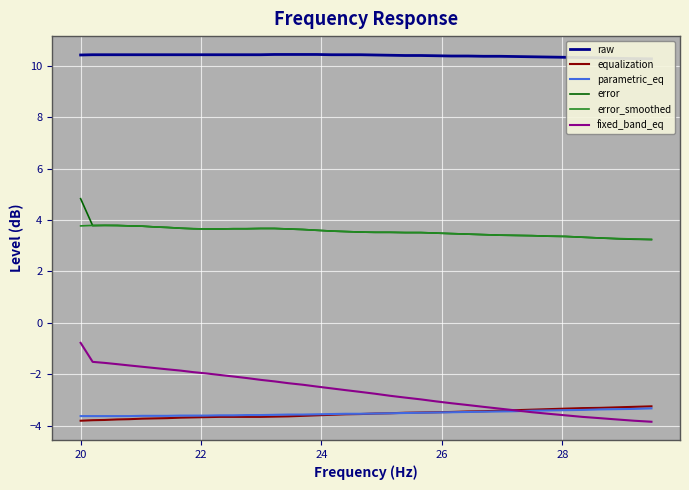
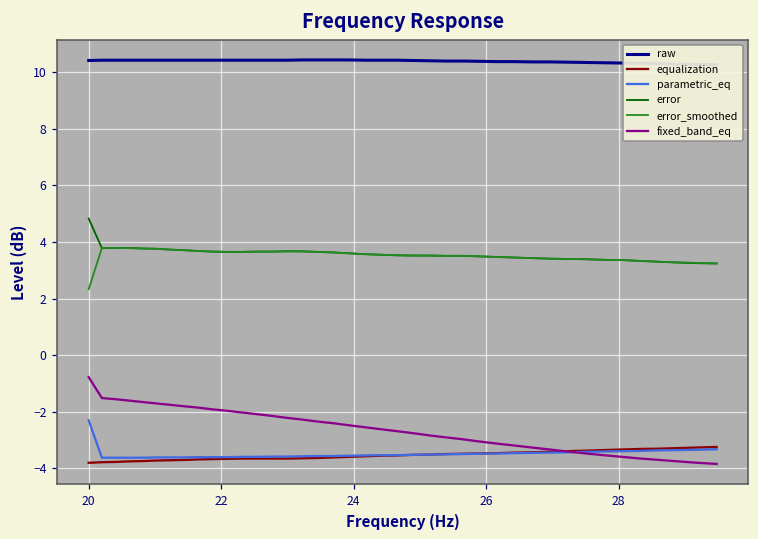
parametric_eq, 20: -3.6 -> -2.3
error_smoothed, 20: 3.8 -> 2.3
